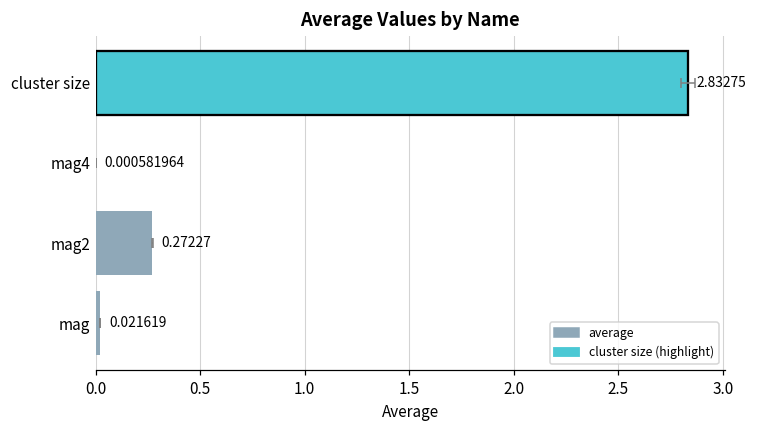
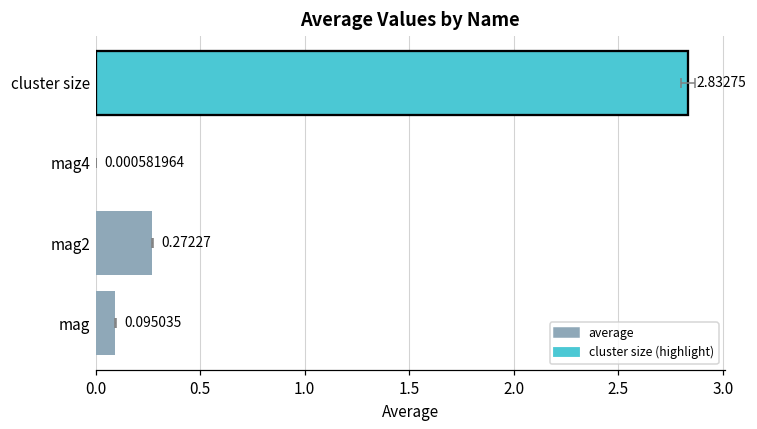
average, mag: 0.021619 -> 0.095035
